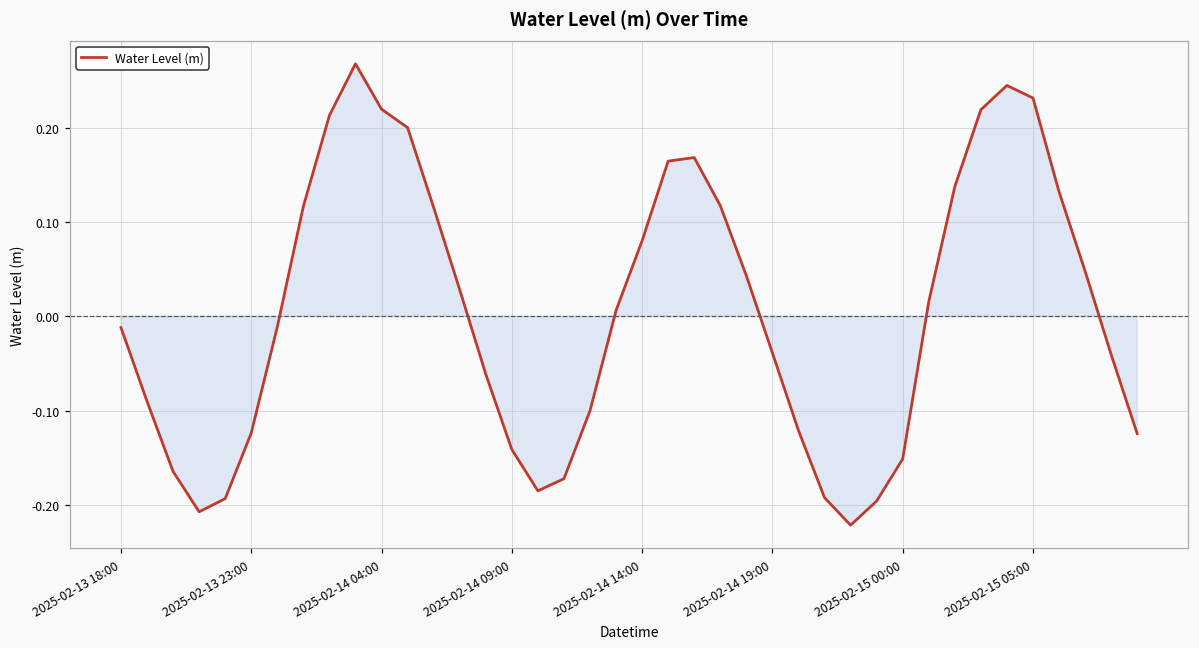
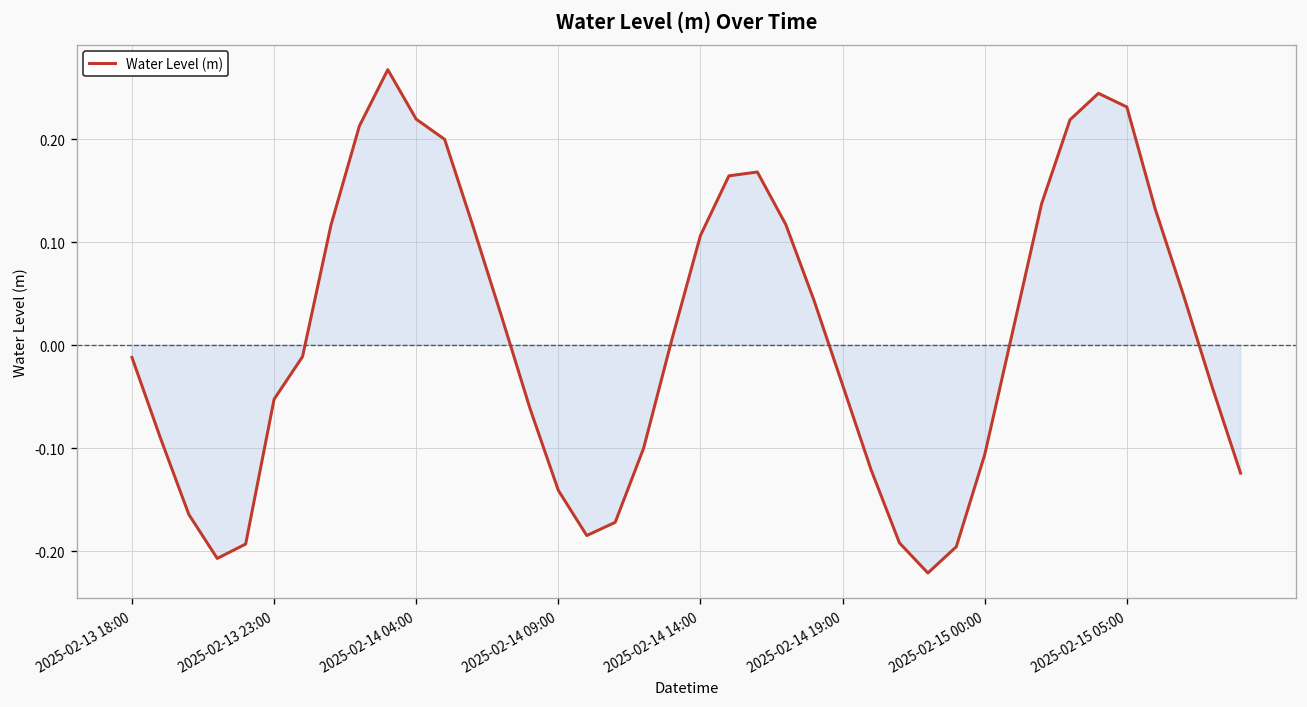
2025-02-13 23:00: -0.12 -> -0.05
2025-02-14 14:00: 0.08 -> 0.11
2025-02-15 00:00: -0.15 -> -0.11
